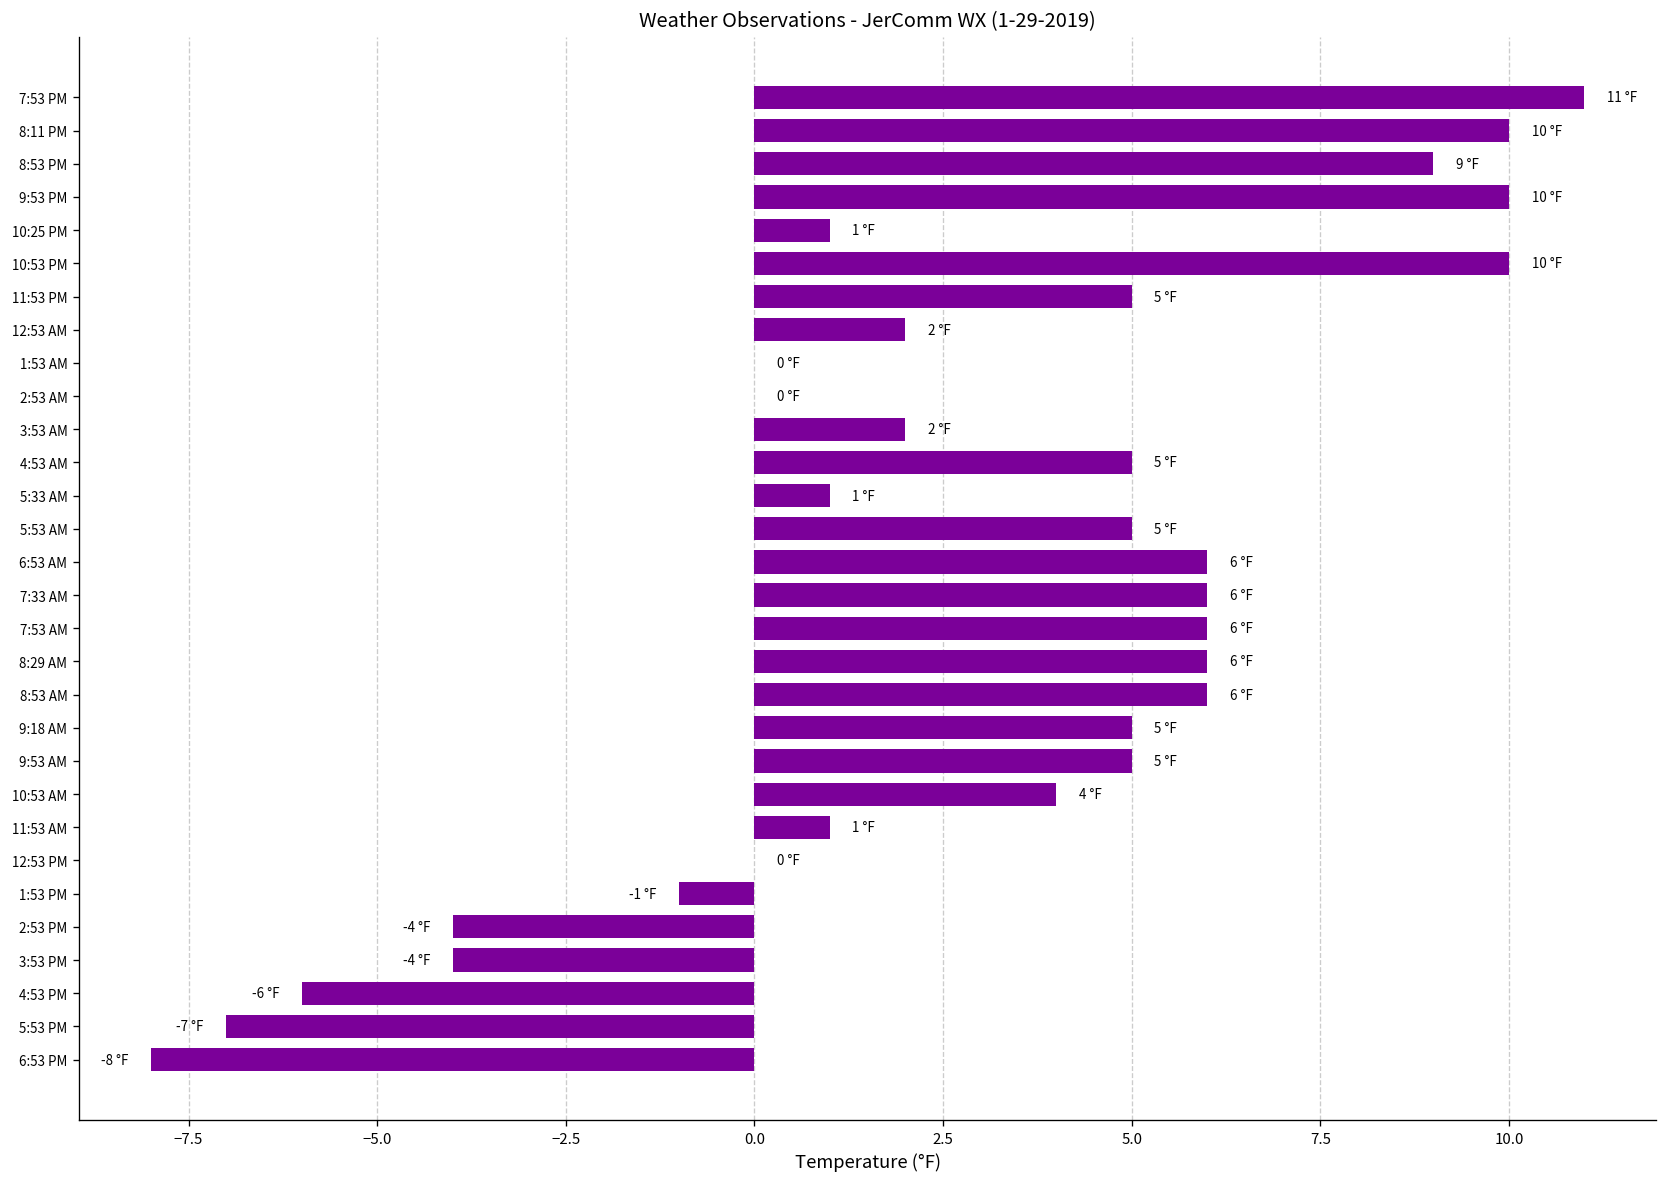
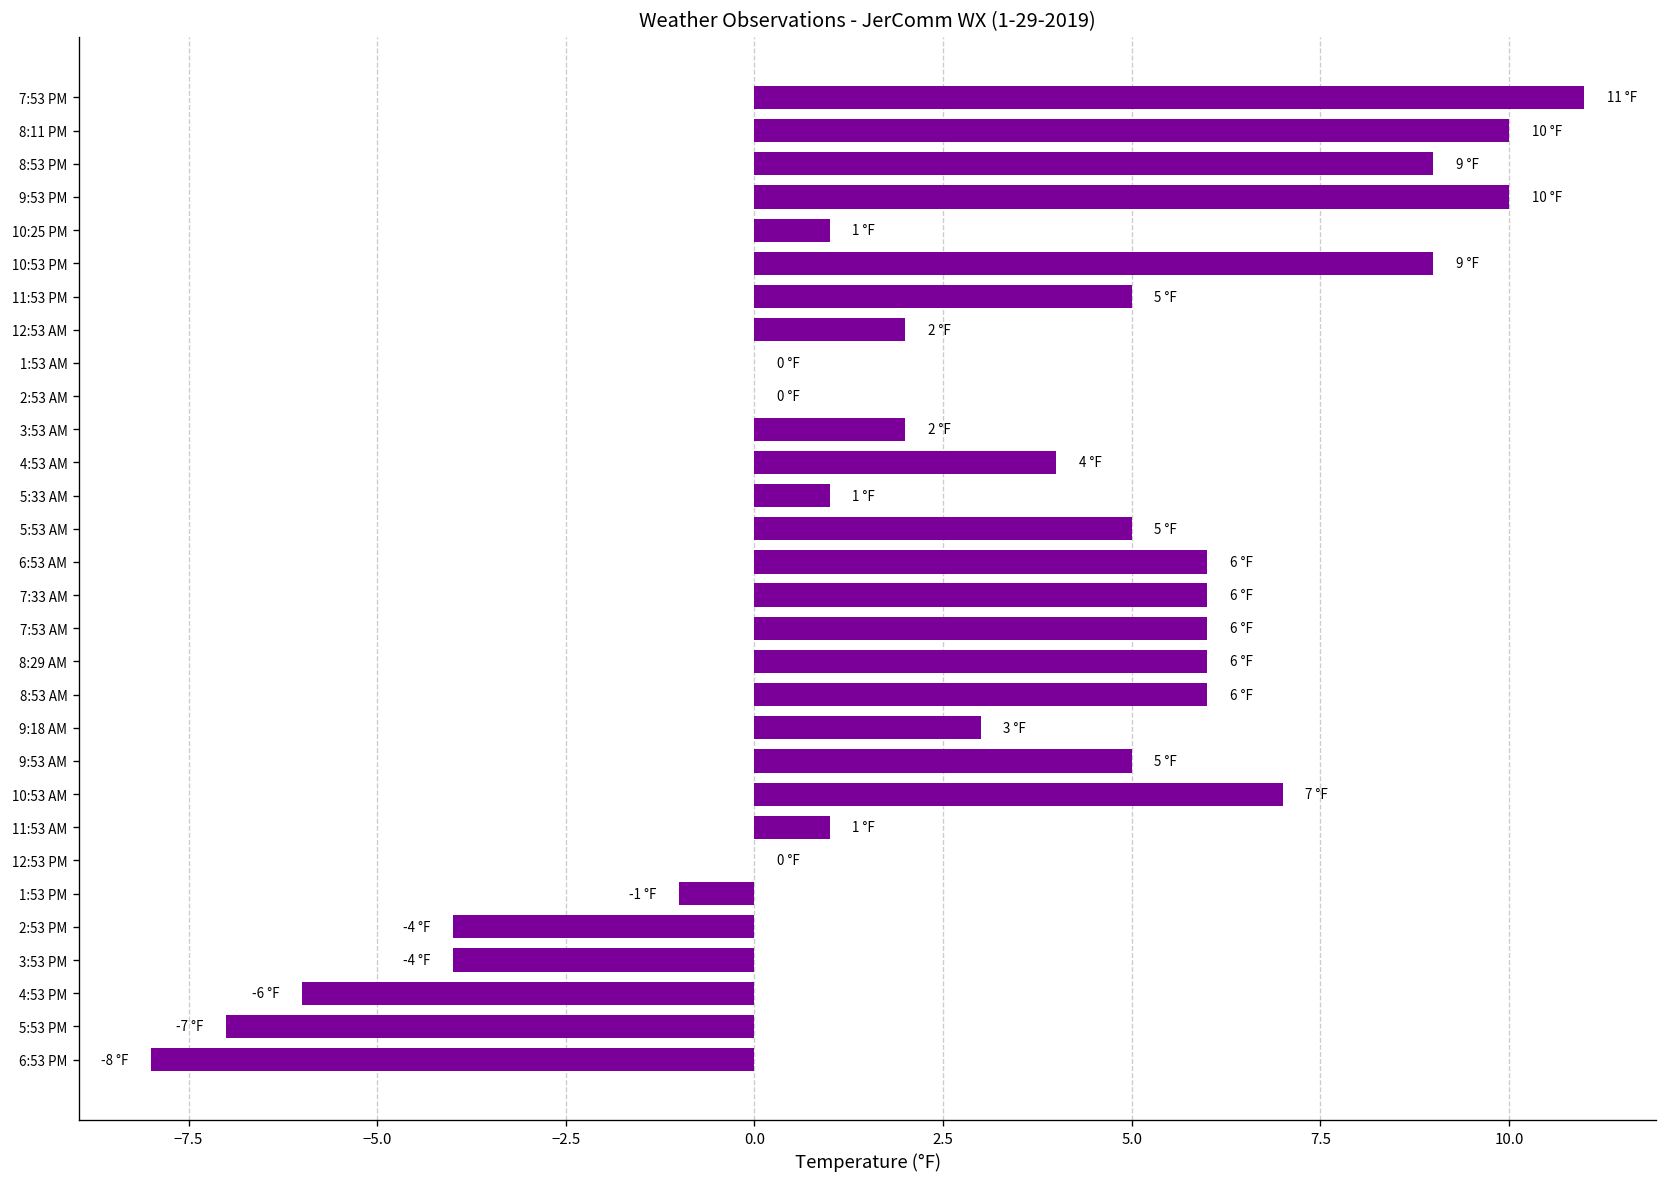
10:53 PM: 10 -> 9
4:53 AM: 5 -> 4
9:18 AM: 5 -> 3
10:53 AM: 4 -> 7
